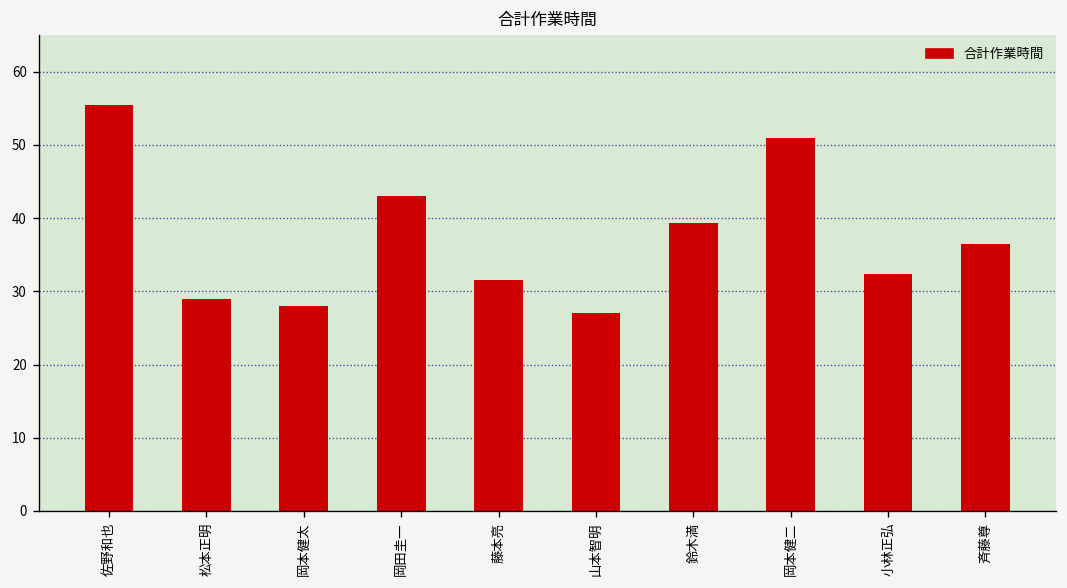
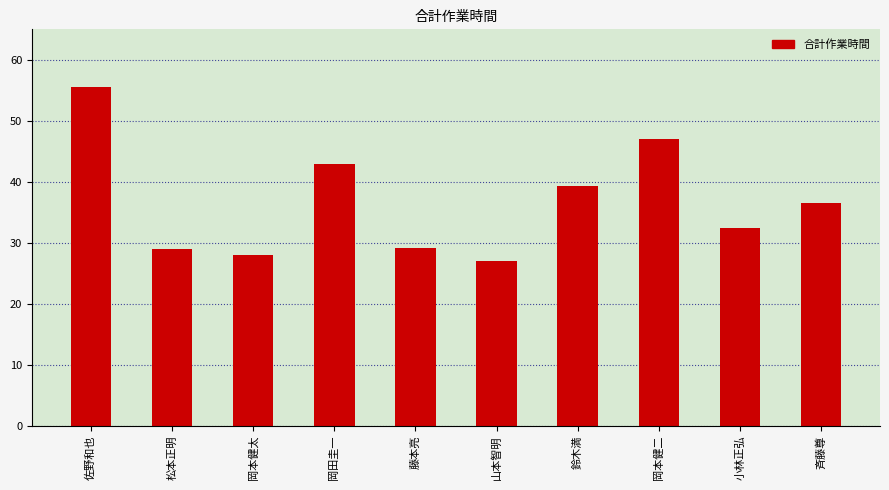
藤本亮: 32 -> 29
岡本健二: 51 -> 47
